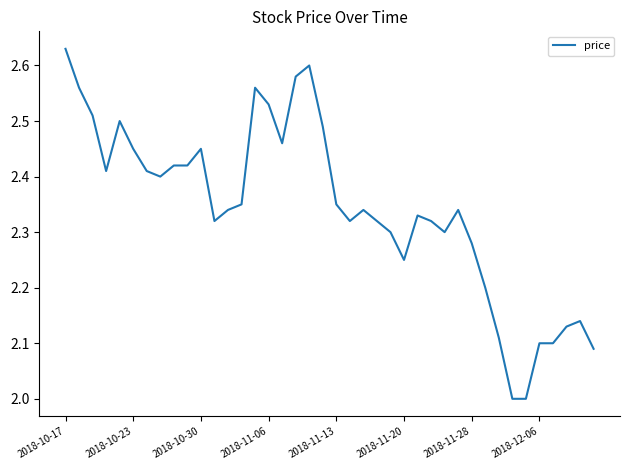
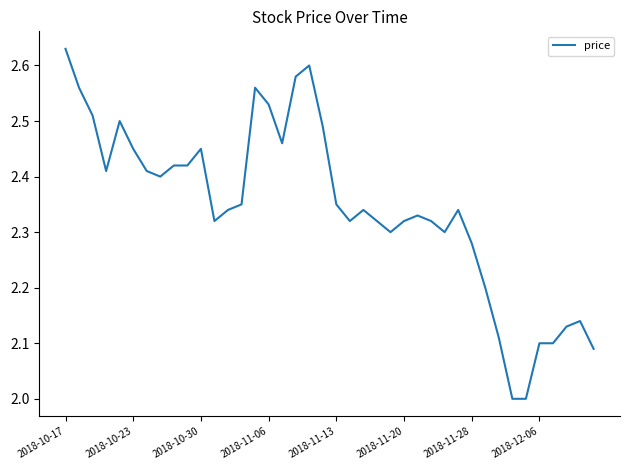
2018-11-20: 2.25 -> 2.32
